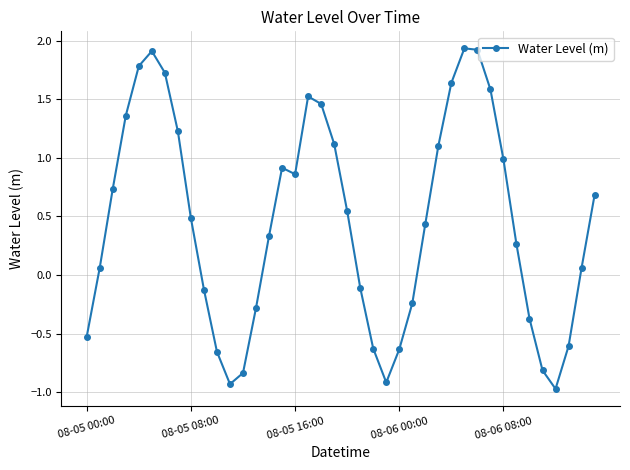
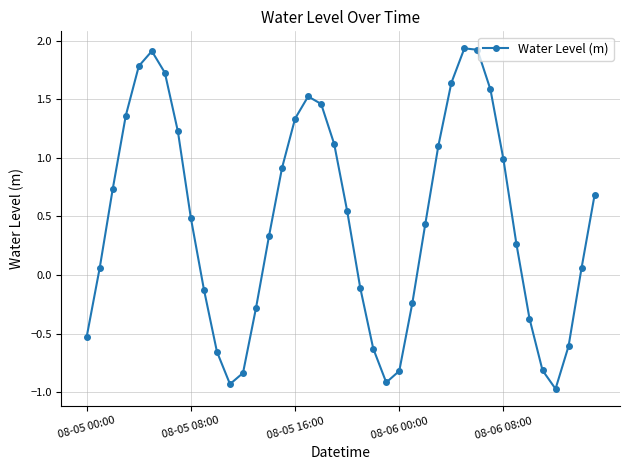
08-05 16:00: 0.86 -> 1.33
08-06 00:00: -0.63 -> -0.82
